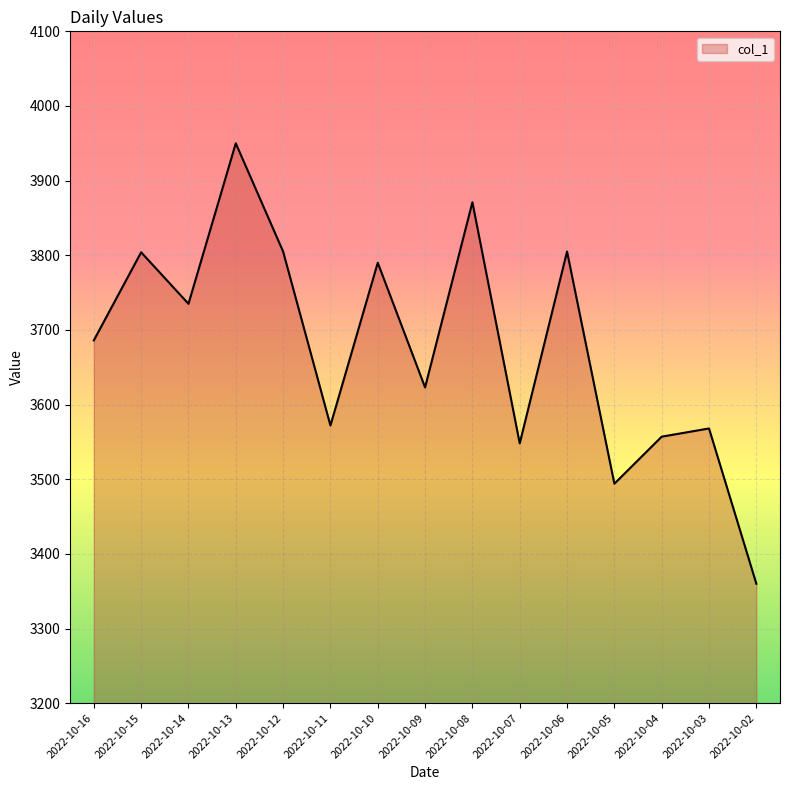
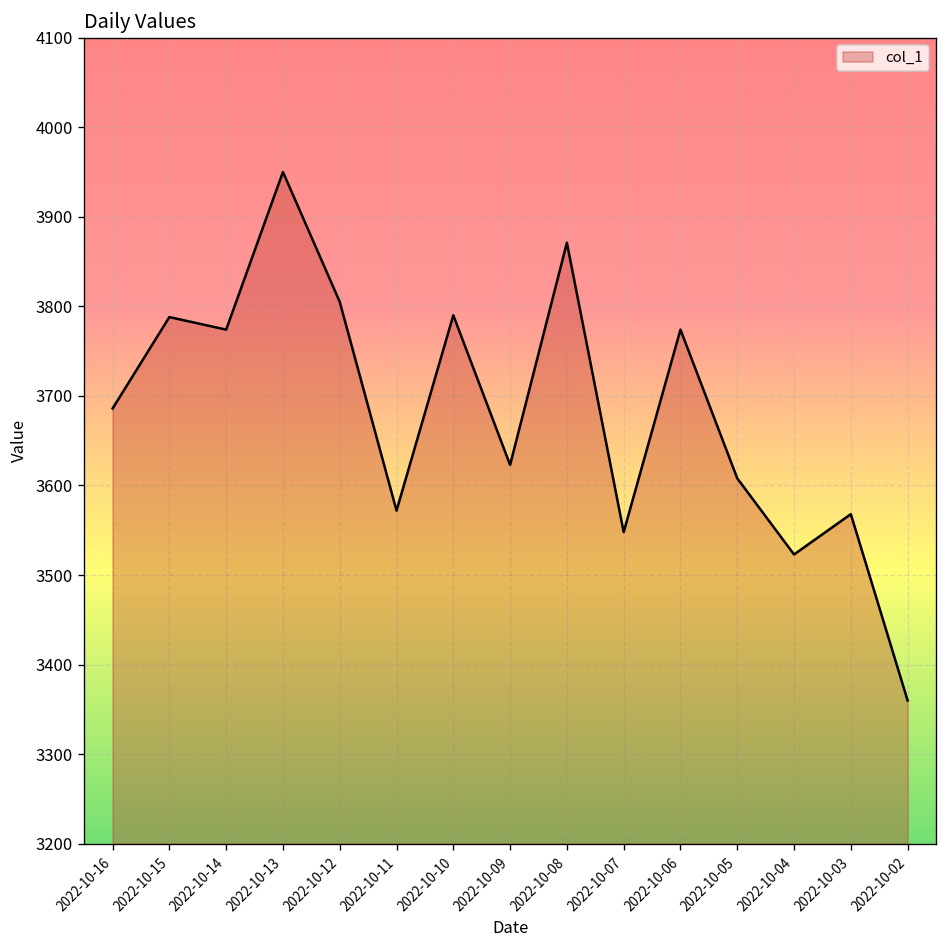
2022-10-15: 3800 -> 3790
2022-10-14: 3740 -> 3770
2022-10-06: 3810 -> 3770
2022-10-05: 3490 -> 3610
2022-10-04: 3560 -> 3520
